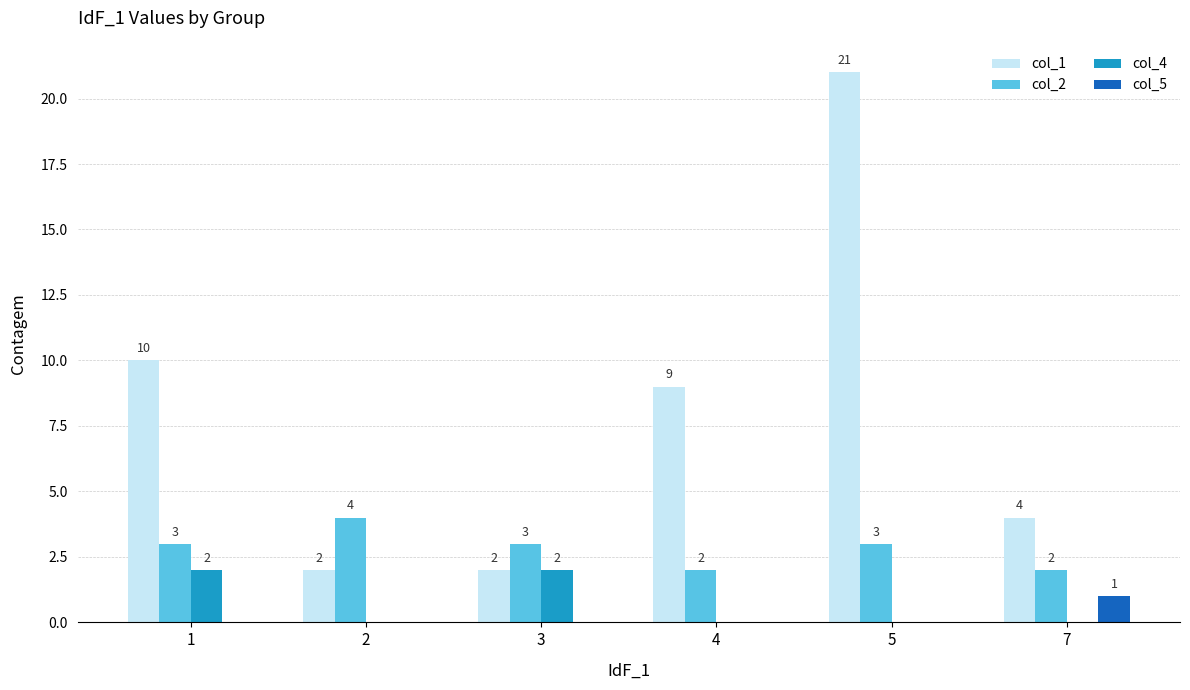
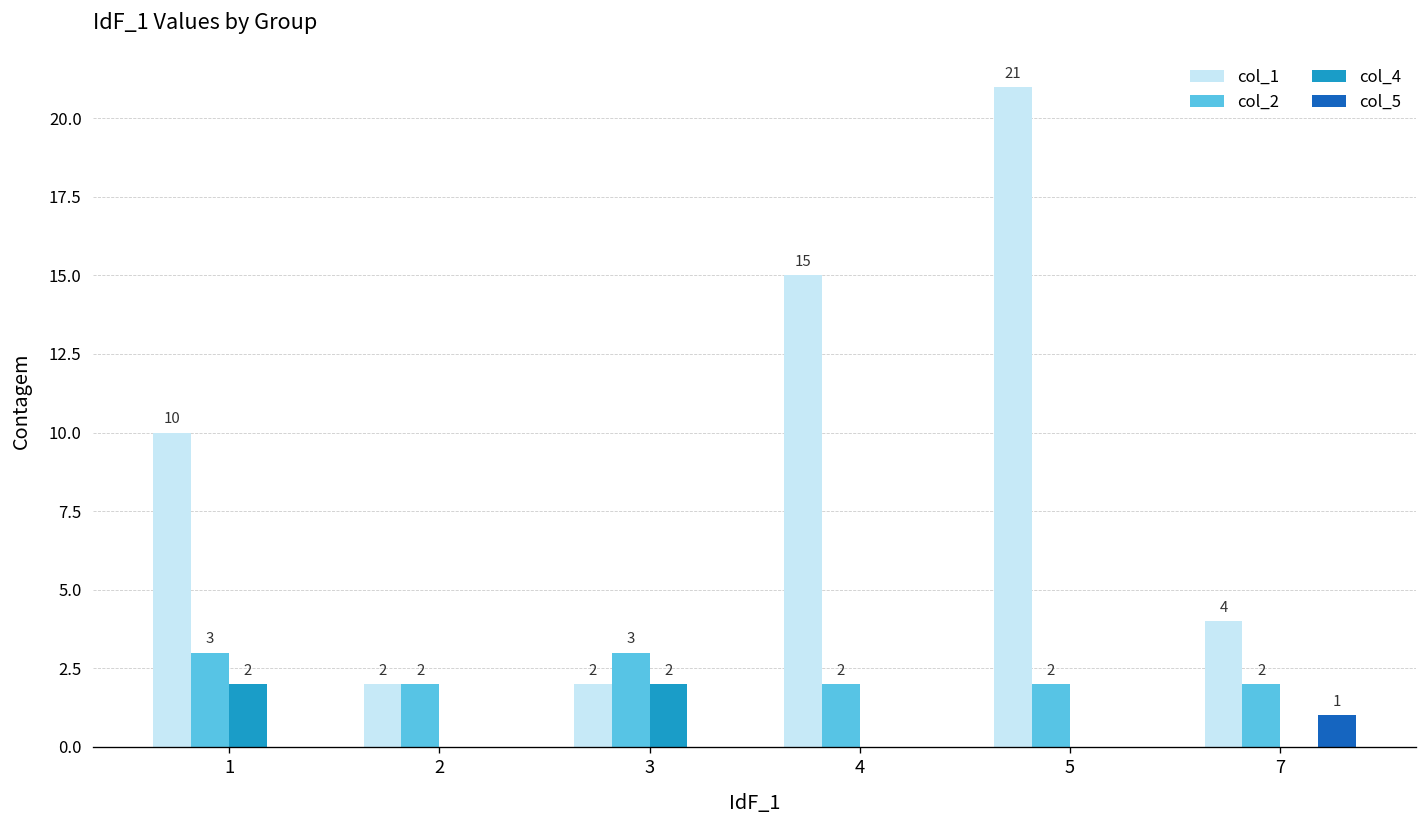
col_2, 2: 4 -> 2
col_1, 4: 9 -> 15
col_2, 5: 3 -> 2
